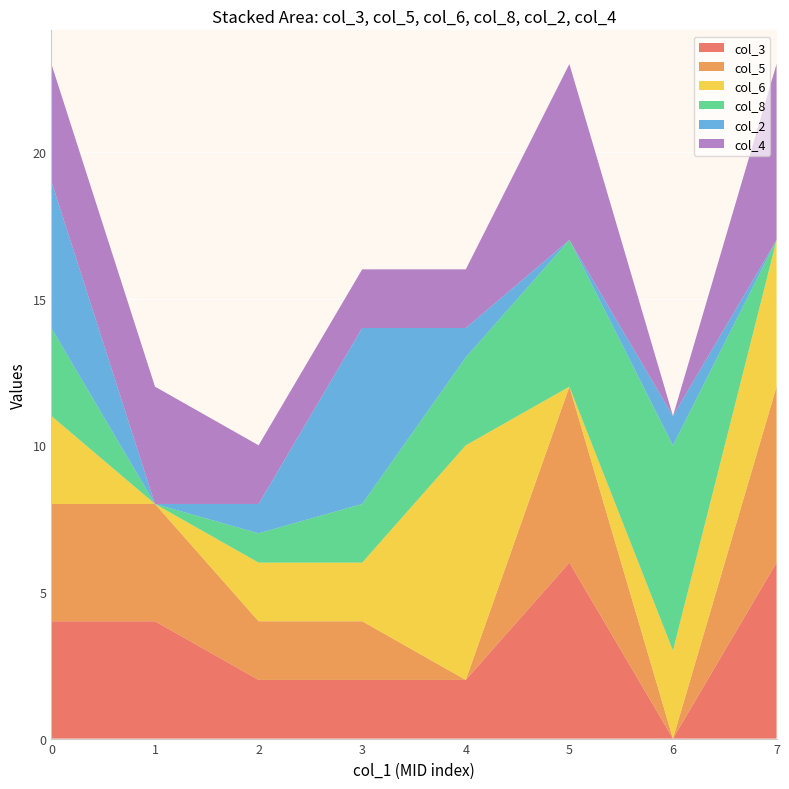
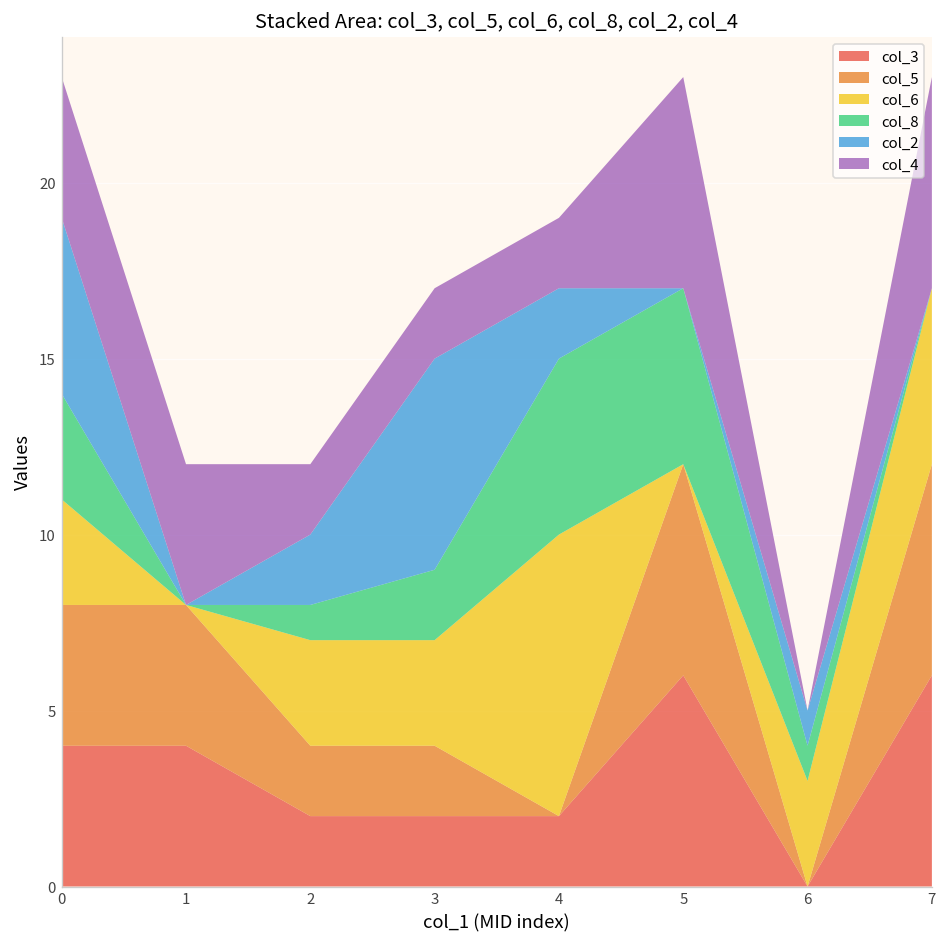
col_6, 2: 2 -> 3
col_2, 2: 1 -> 2
col_6, 3: 2 -> 3
col_8, 4: 3 -> 5
col_2, 4: 1 -> 2
col_8, 6: 7 -> 1
